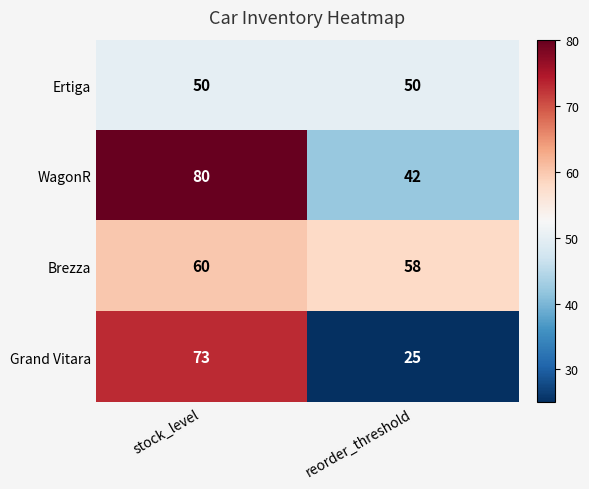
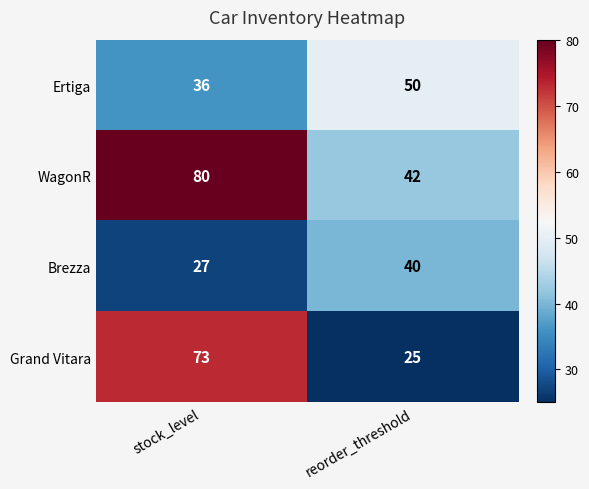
Ertiga, stock_level: 50 -> 36
Brezza, stock_level: 60 -> 27
Brezza, reorder_threshold: 58 -> 40
